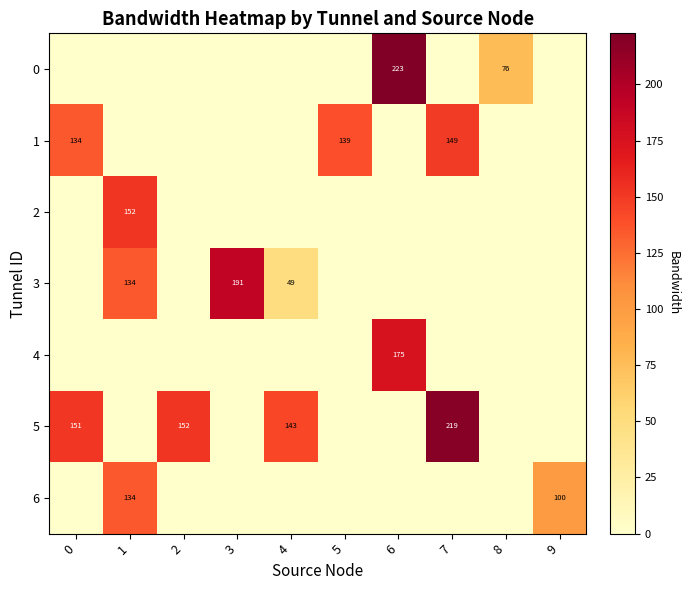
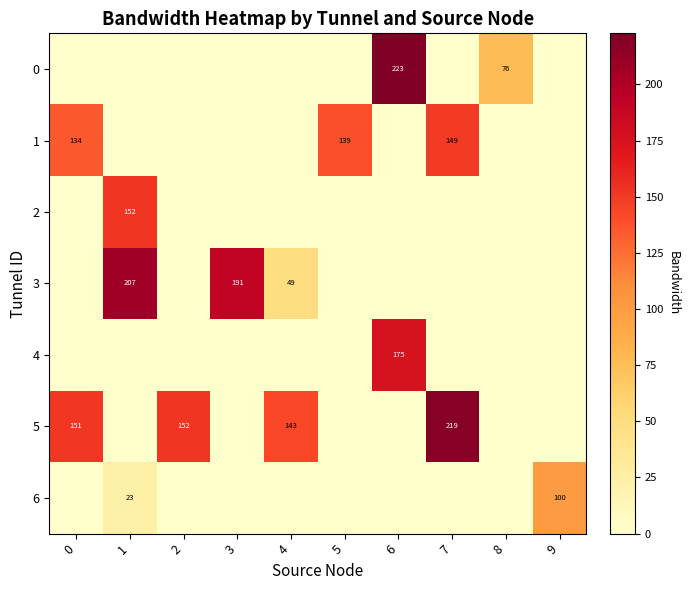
3, 1: 134 -> 207
6, 1: 134 -> 23
